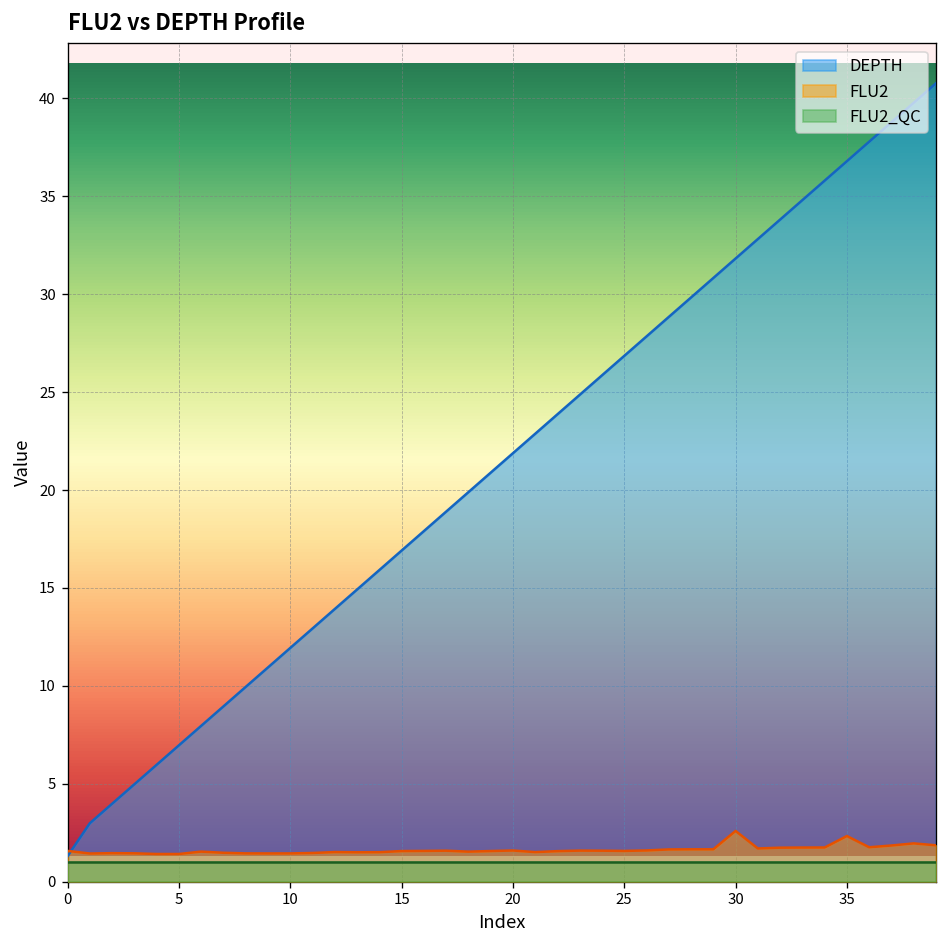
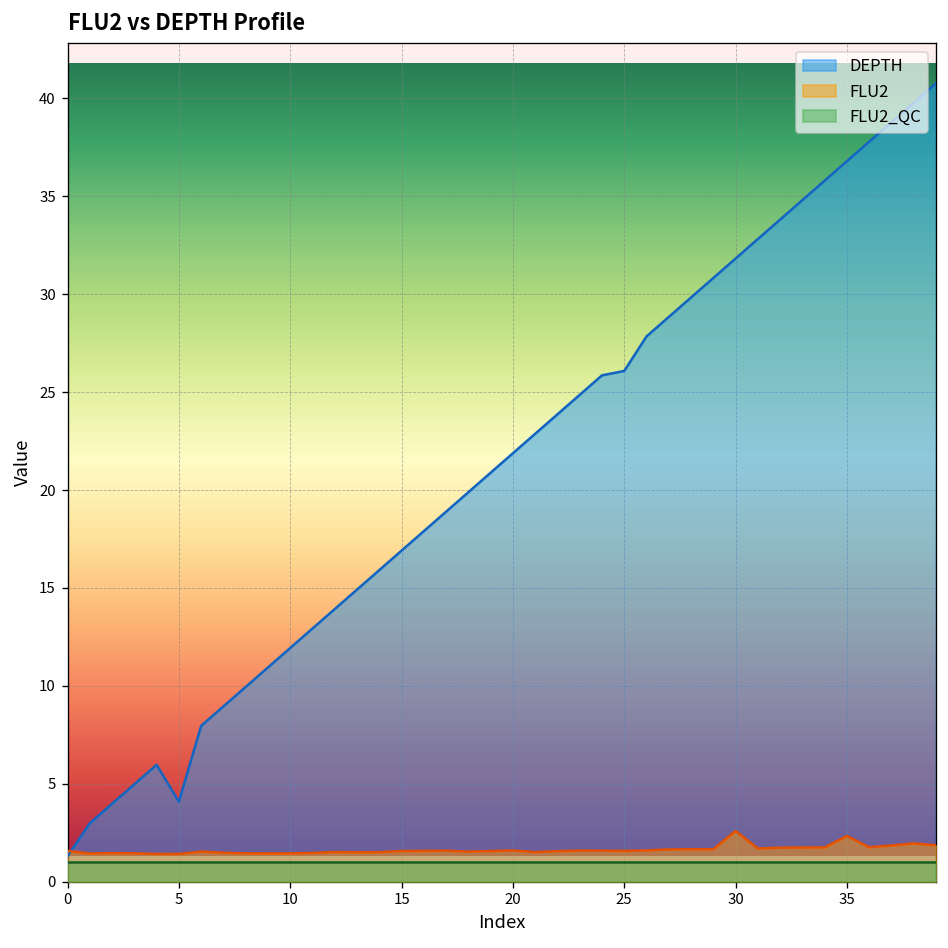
DEPTH, 5: 7.0 -> 4.1
DEPTH, 25: 26.9 -> 26.1
